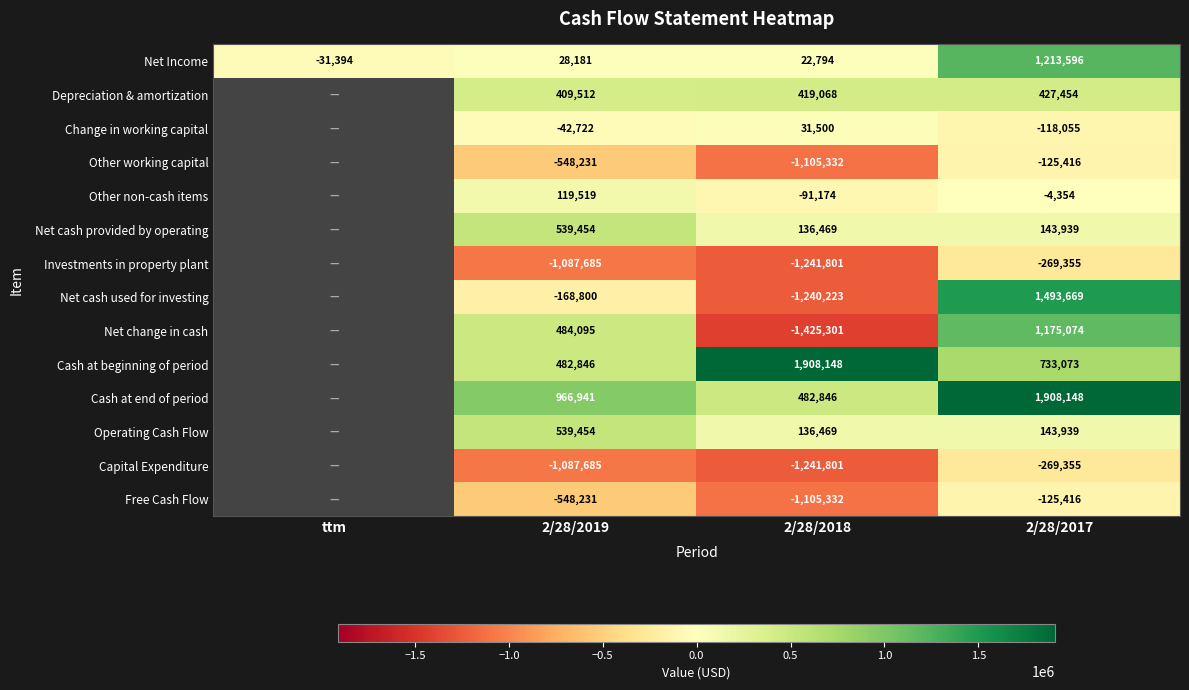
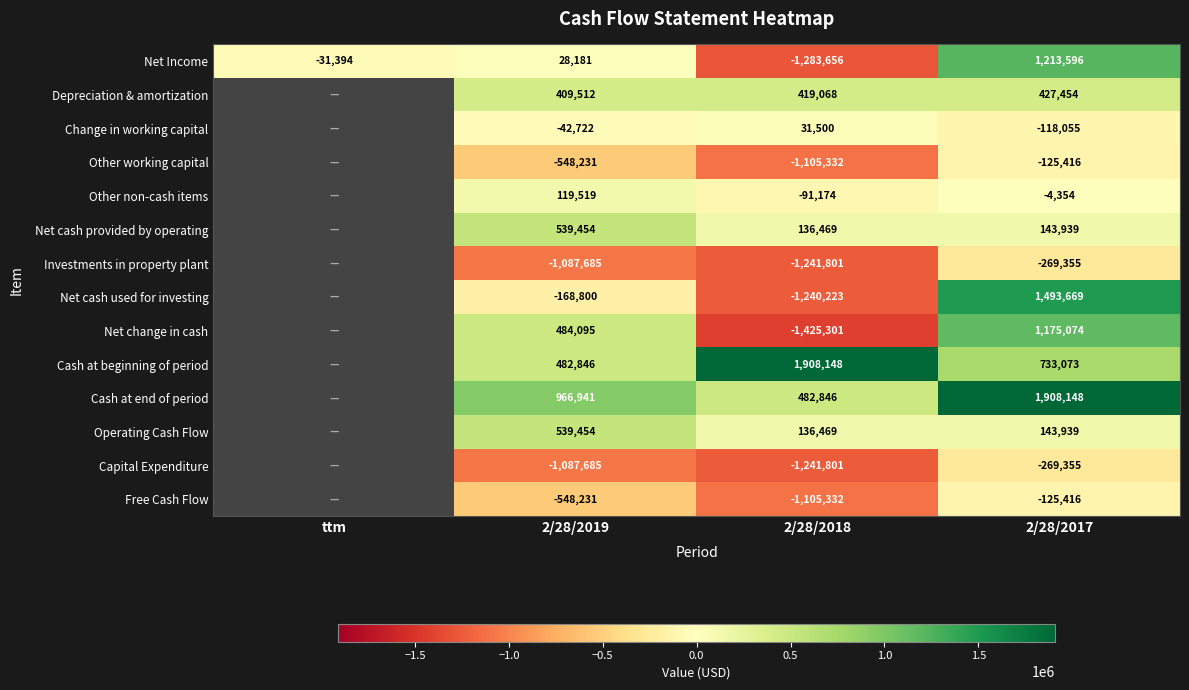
Net Income, 2/28/2018: 22,794 -> -1,283,656
